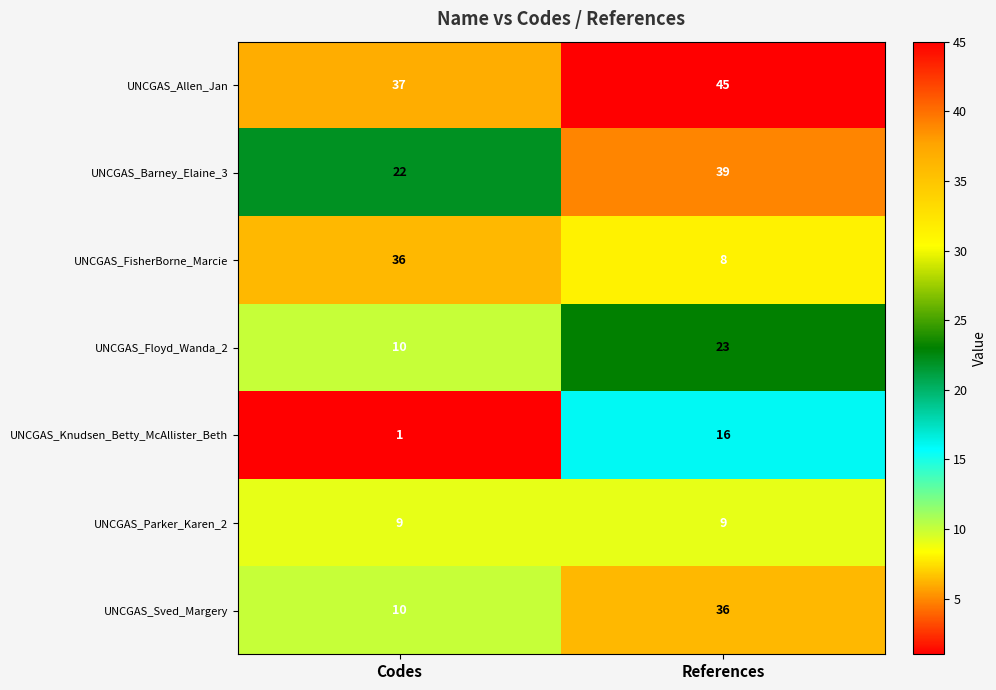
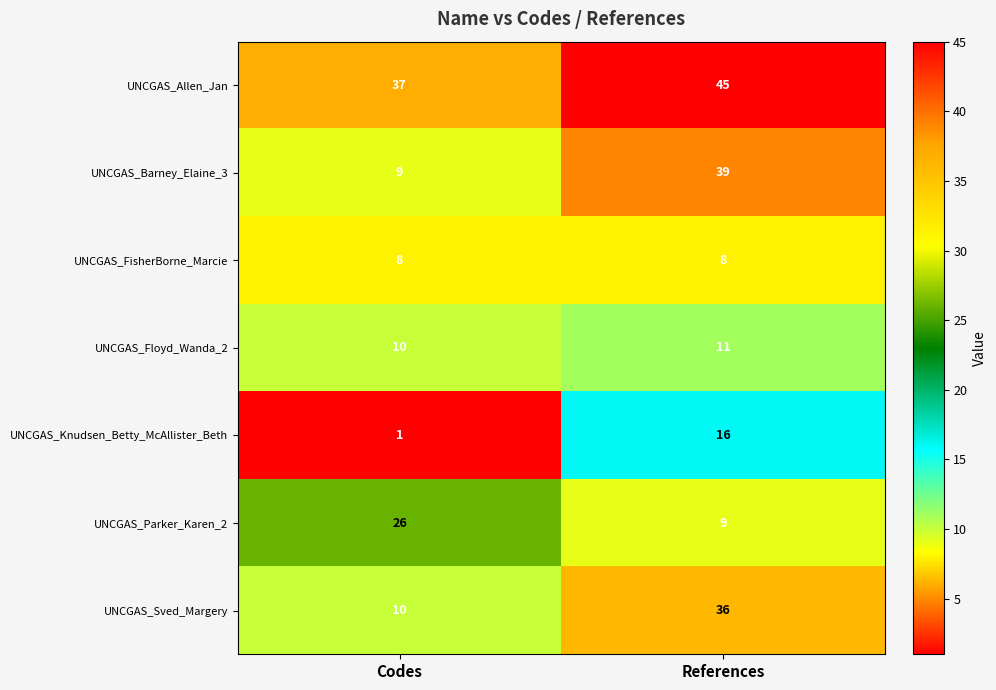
UNCGAS_Barney_Elaine_3, Codes: 22 -> 9
UNCGAS_FisherBorne_Marcie, Codes: 36 -> 8
UNCGAS_Floyd_Wanda_2, References: 23 -> 11
UNCGAS_Parker_Karen_2, Codes: 9 -> 26
